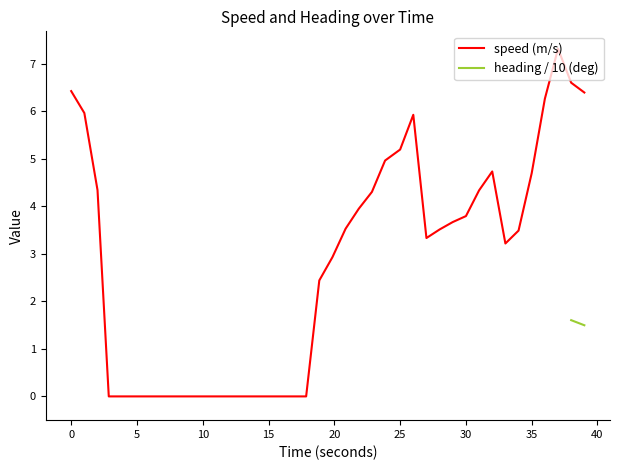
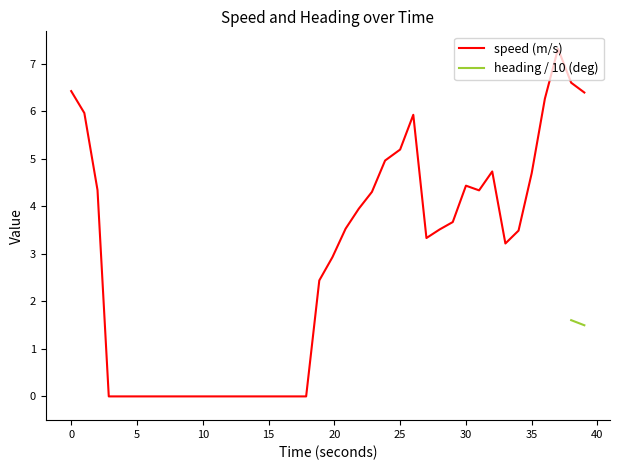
speed (m/s), 30: 3.8 -> 4.4
